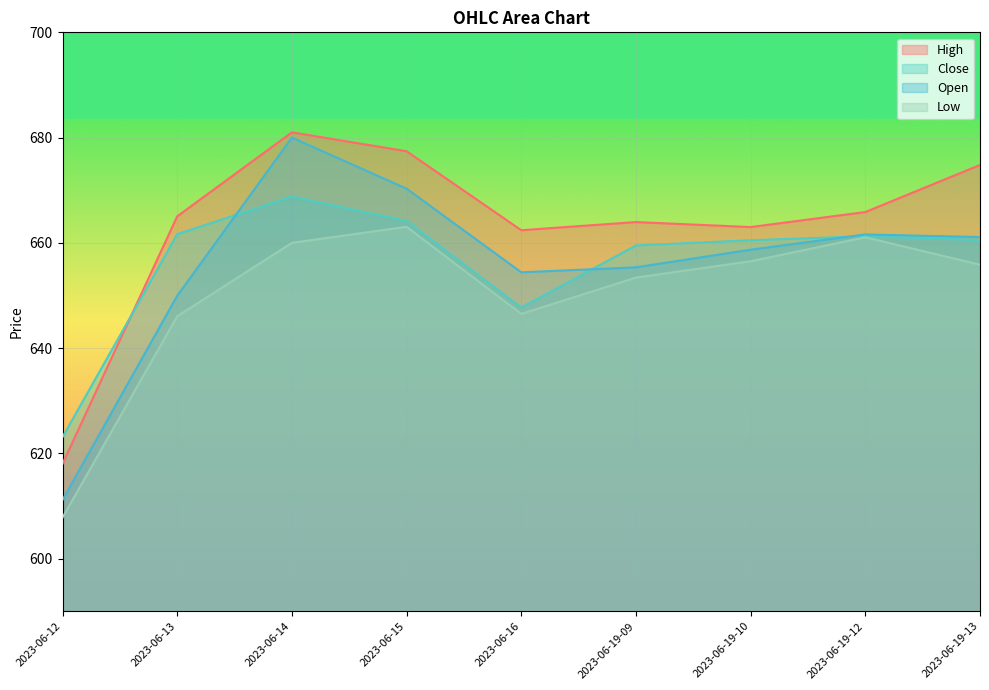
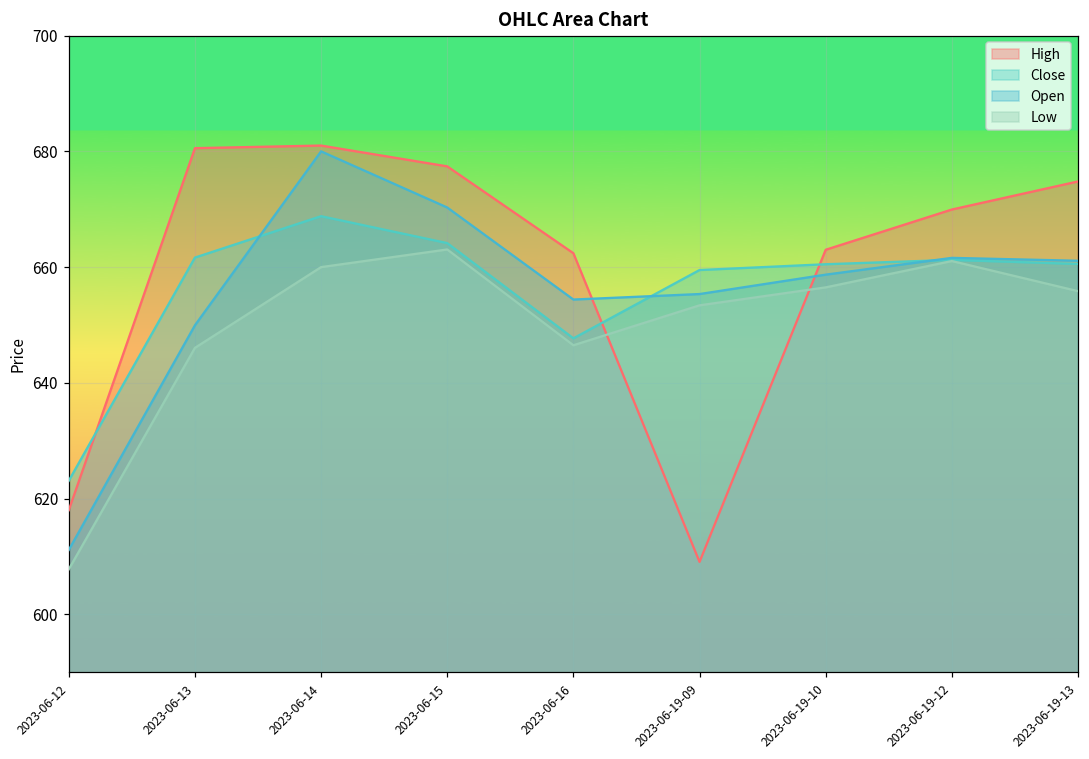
High, 2023-06-13: 665 -> 681
High, 2023-06-19-09: 664 -> 609
High, 2023-06-19-12: 666 -> 670
